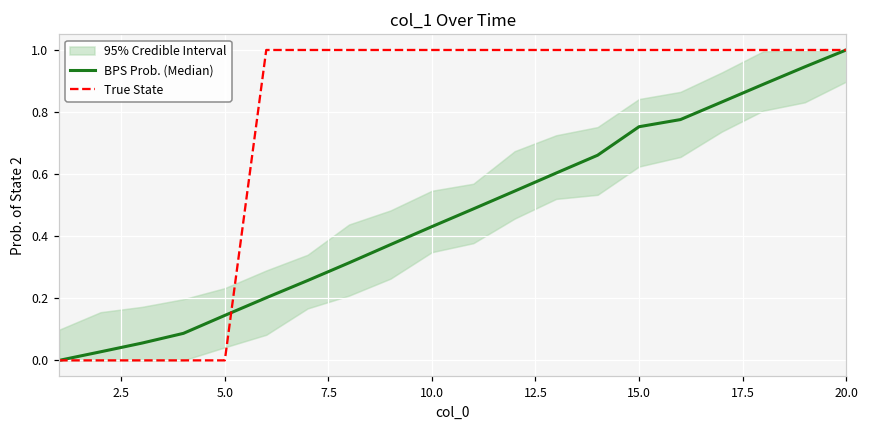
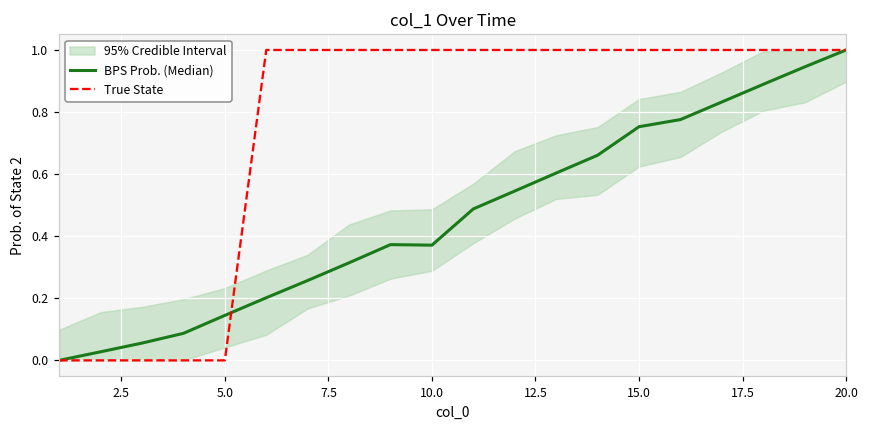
BPS Prob. (Median), 10.0: 0.43 -> 0.37
